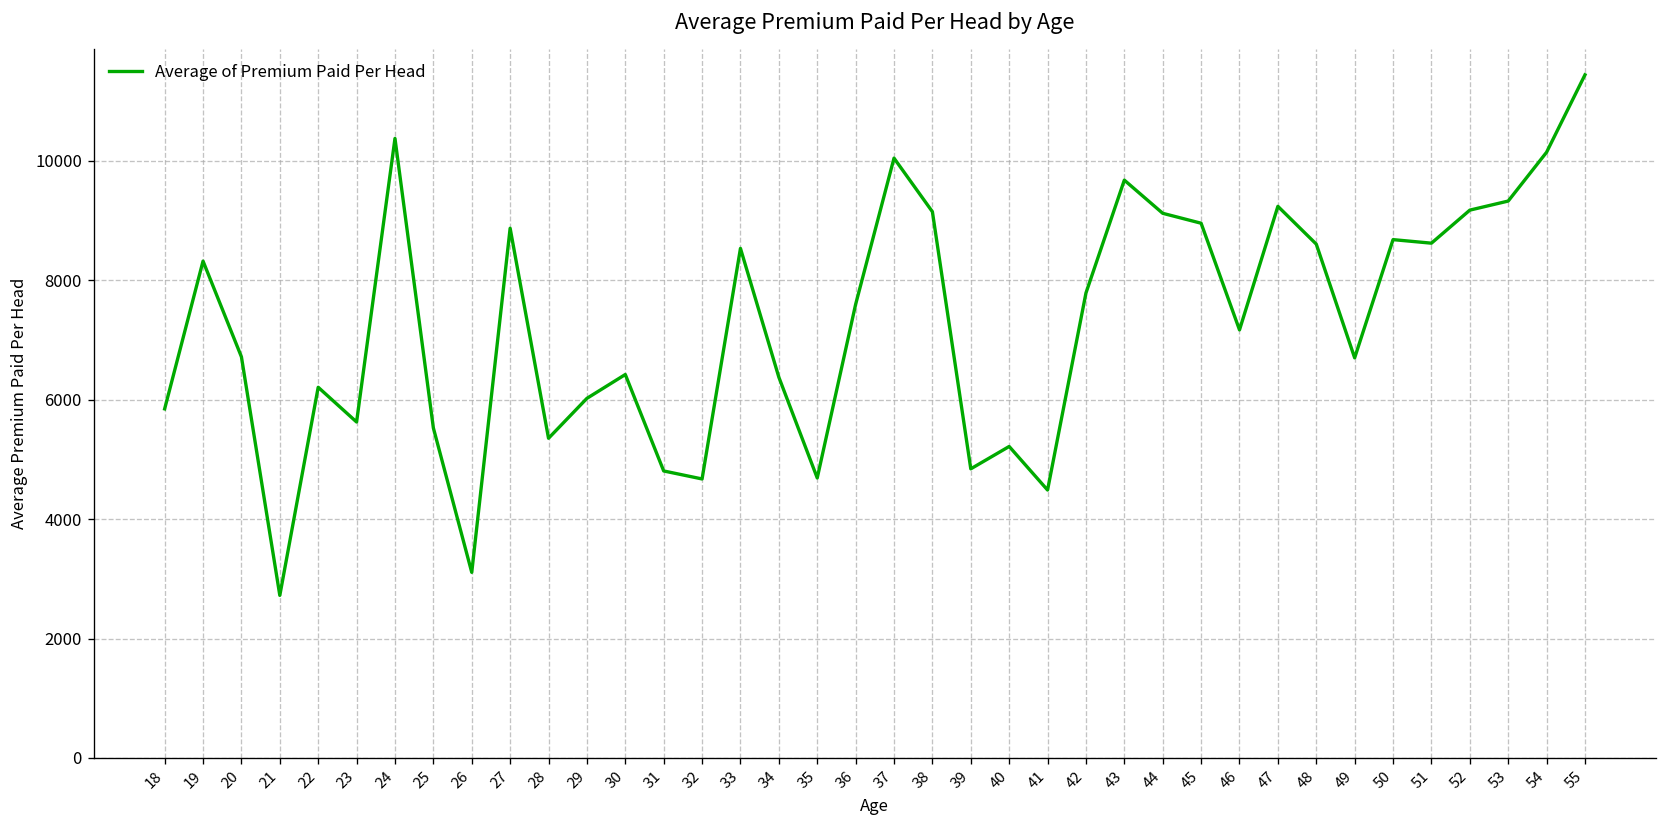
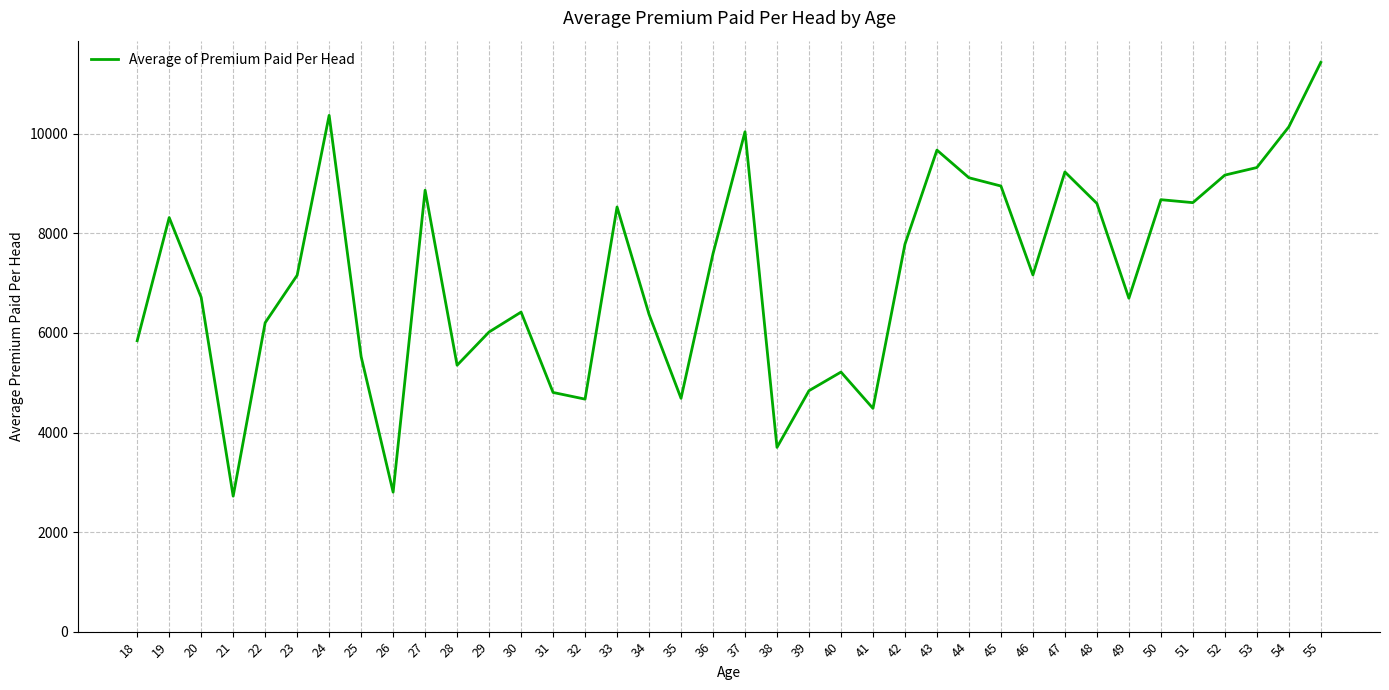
23: 5600 -> 7200
26: 3100 -> 2800
38: 9100 -> 3700
